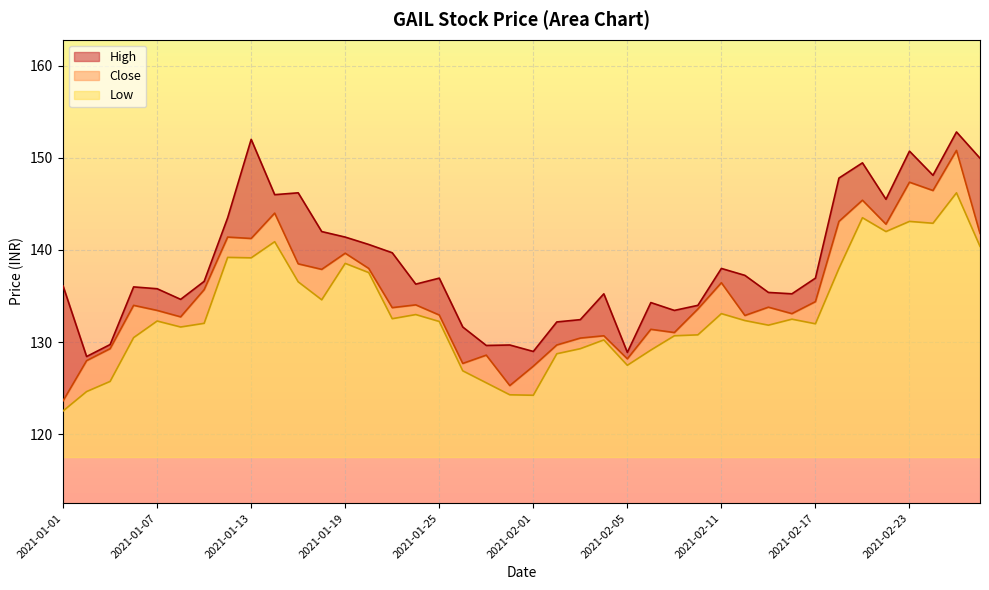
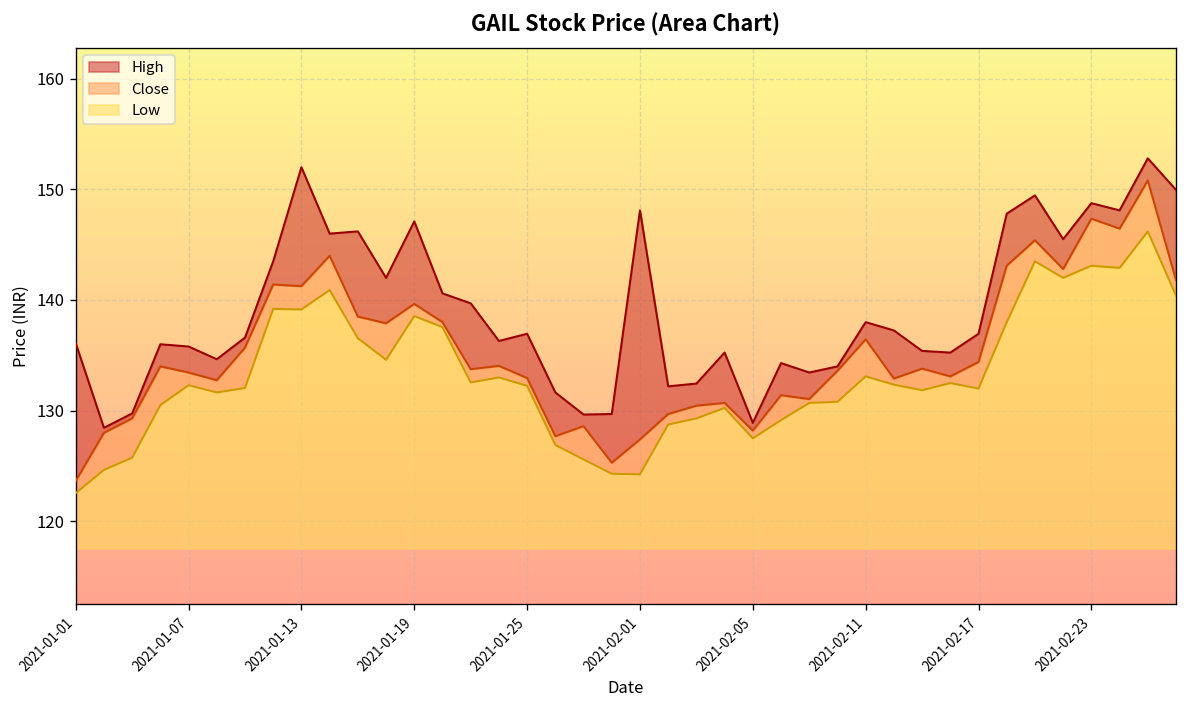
High, 2021-01-19: 141 -> 147
High, 2021-02-01: 129 -> 148
High, 2021-02-23: 151 -> 149
